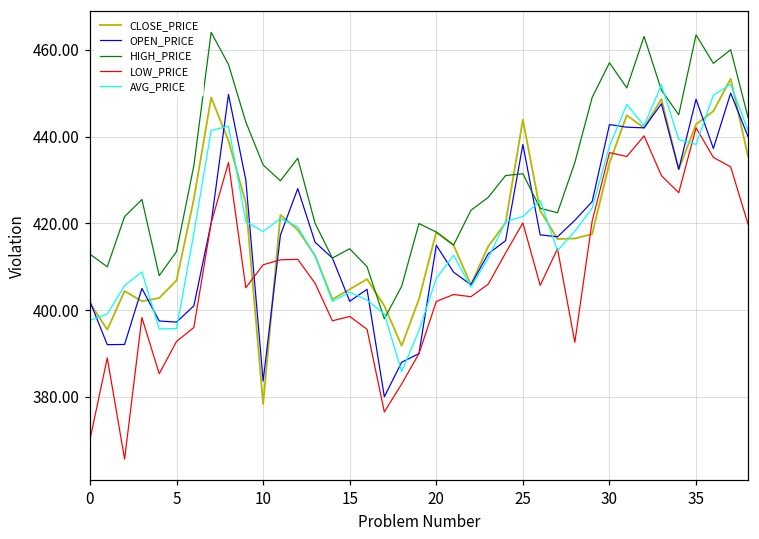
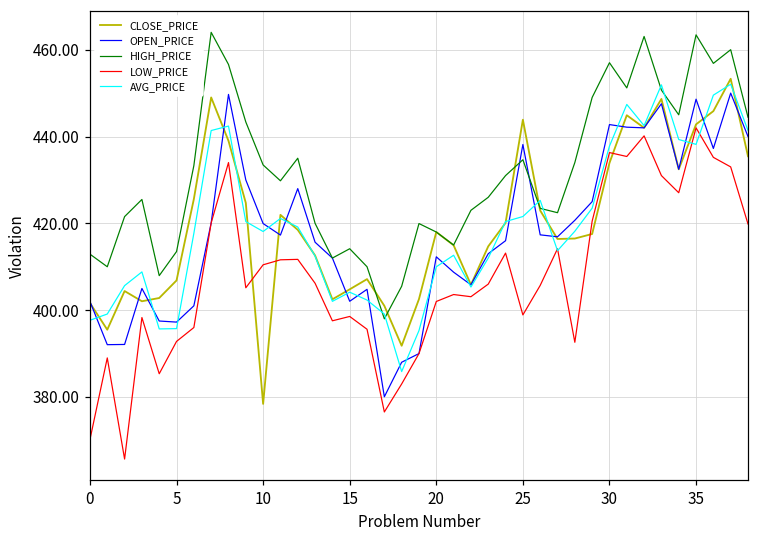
OPEN_PRICE, 10: 384 -> 420
OPEN_PRICE, 20: 415 -> 412
AVG_PRICE, 20: 407 -> 410
HIGH_PRICE, 25: 431 -> 435
LOW_PRICE, 25: 420 -> 399
